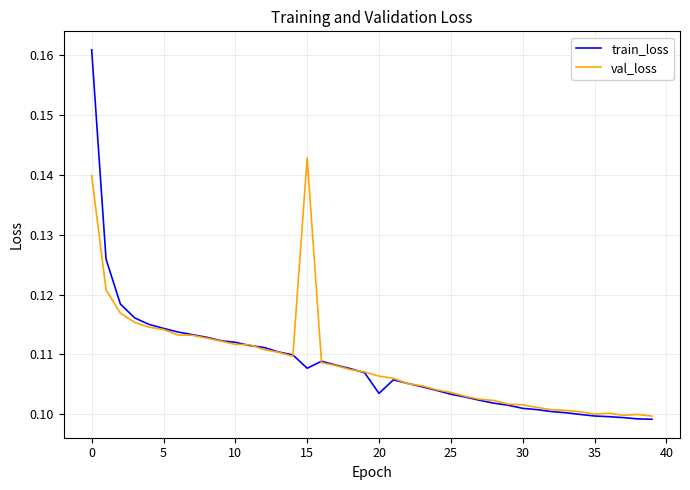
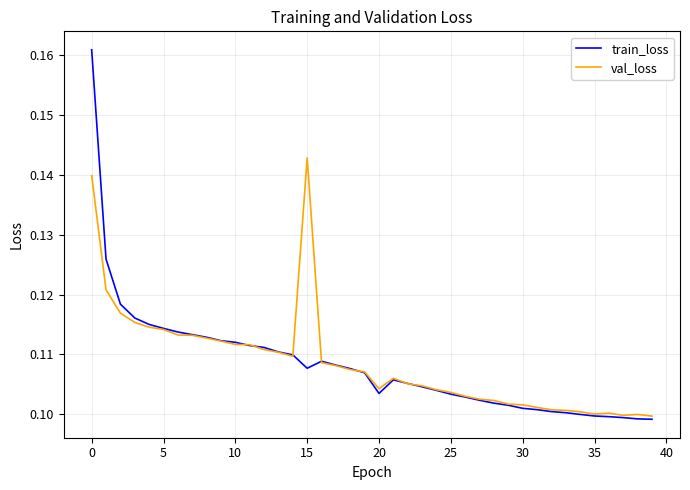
val_loss, 20: 0.106 -> 0.104
